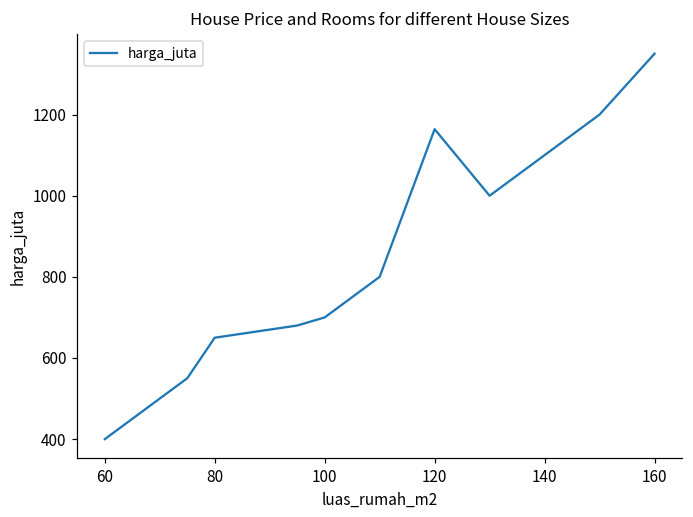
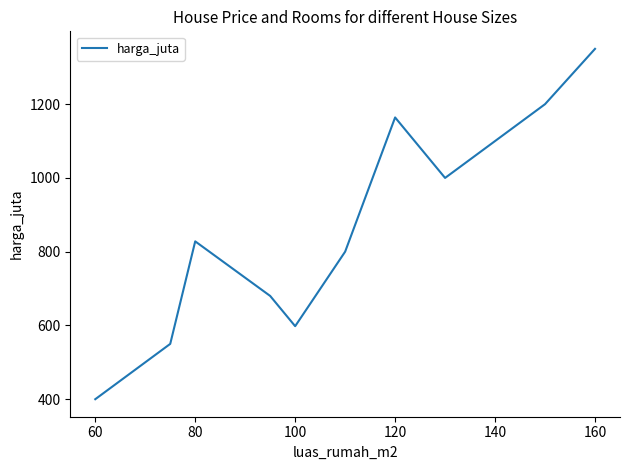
80: 650 -> 830
100: 700 -> 600
